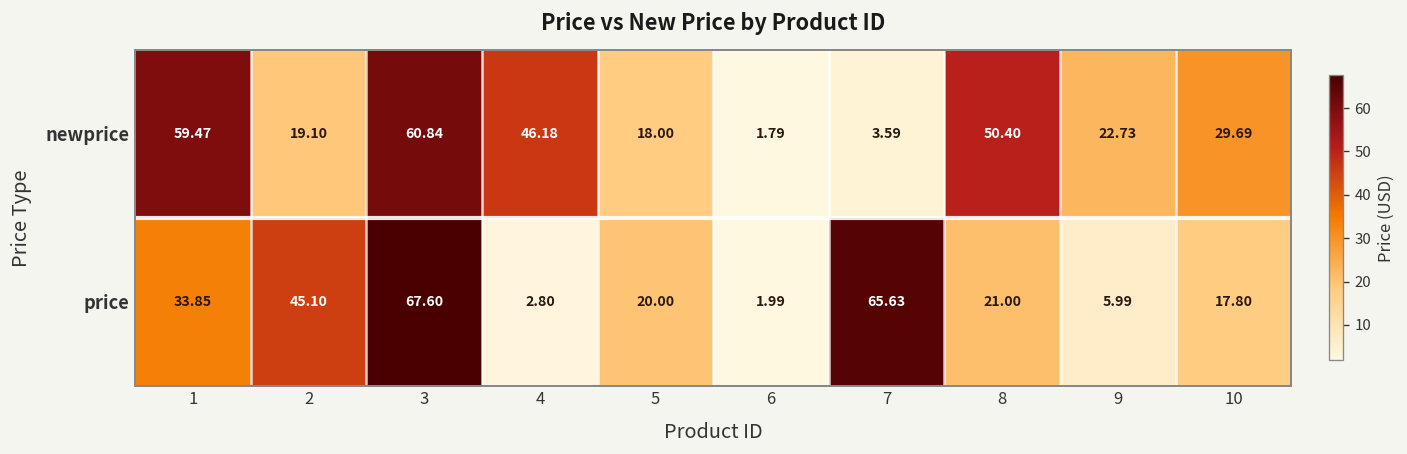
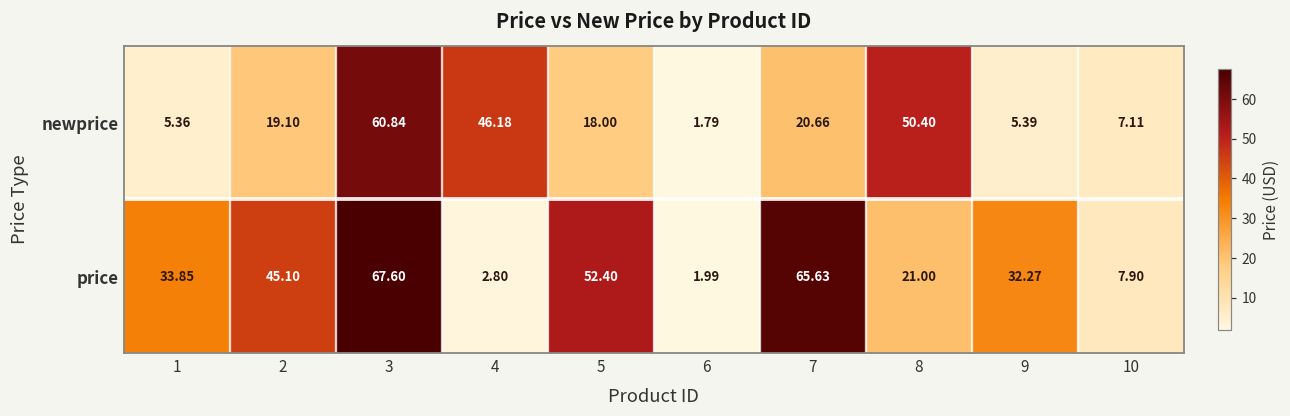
newprice, 1: 59.47 -> 5.36
newprice, 7: 3.59 -> 20.66
newprice, 9: 22.73 -> 5.39
newprice, 10: 29.69 -> 7.11
price, 5: 20.00 -> 52.40
price, 9: 5.99 -> 32.27
price, 10: 17.80 -> 7.90
